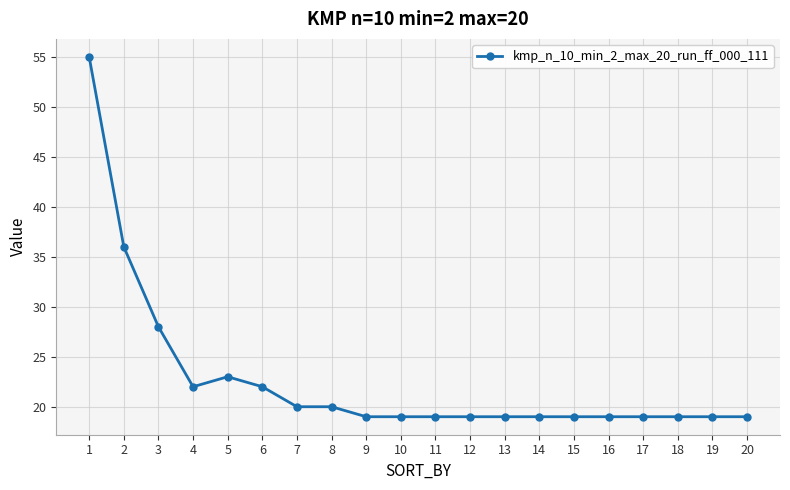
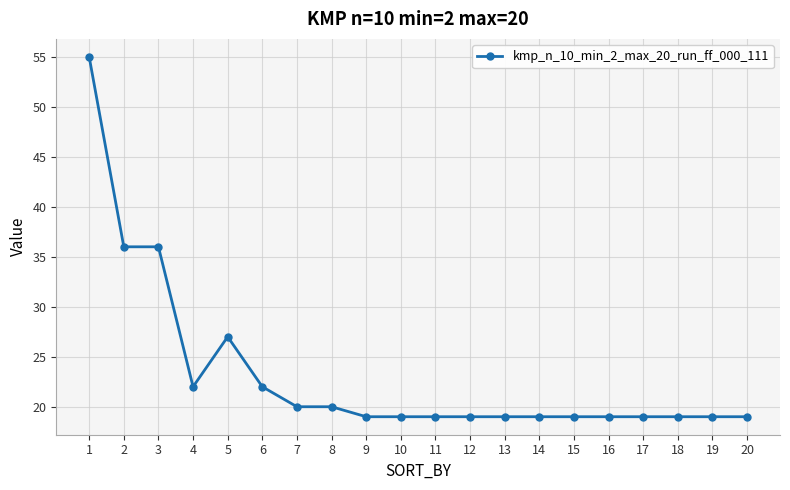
3: 28 -> 36
5: 23 -> 27
